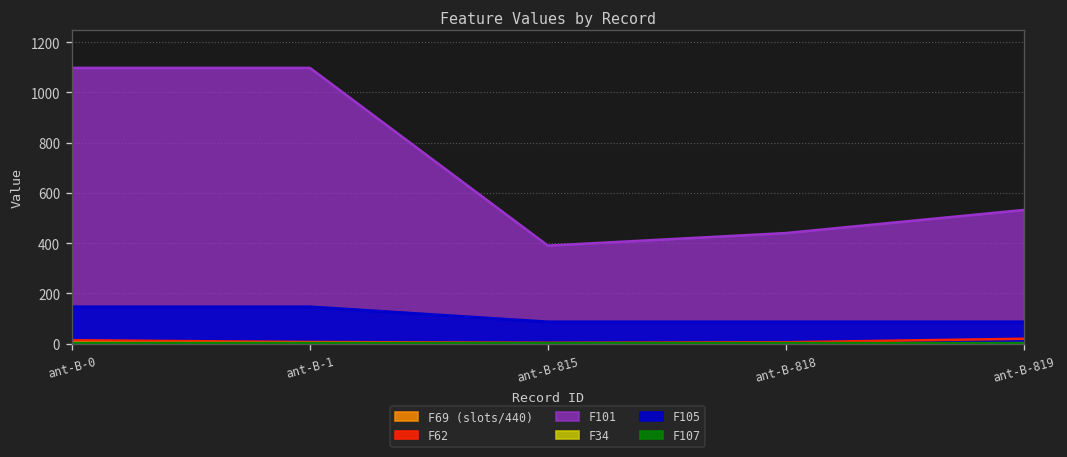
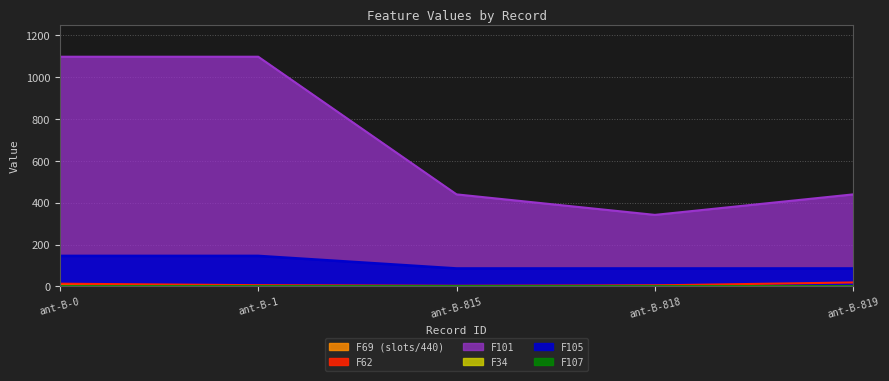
F101, ant-B-815: 390 -> 440
F101, ant-B-818: 440 -> 340
F101, ant-B-819: 530 -> 440
